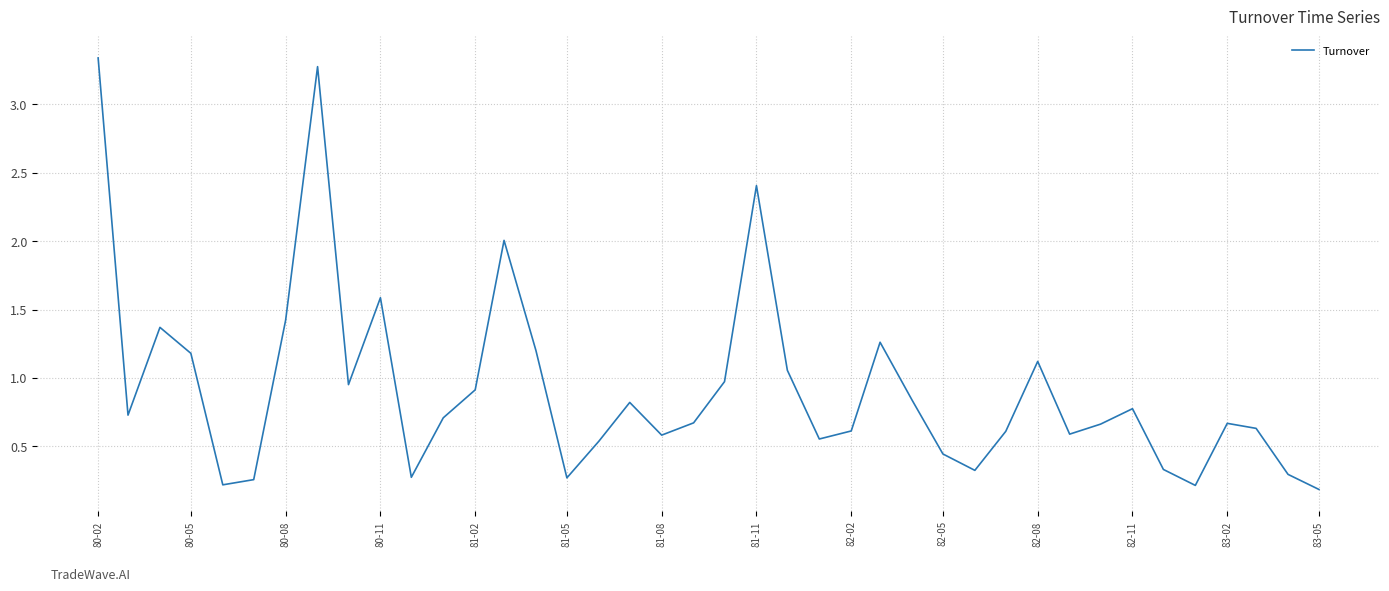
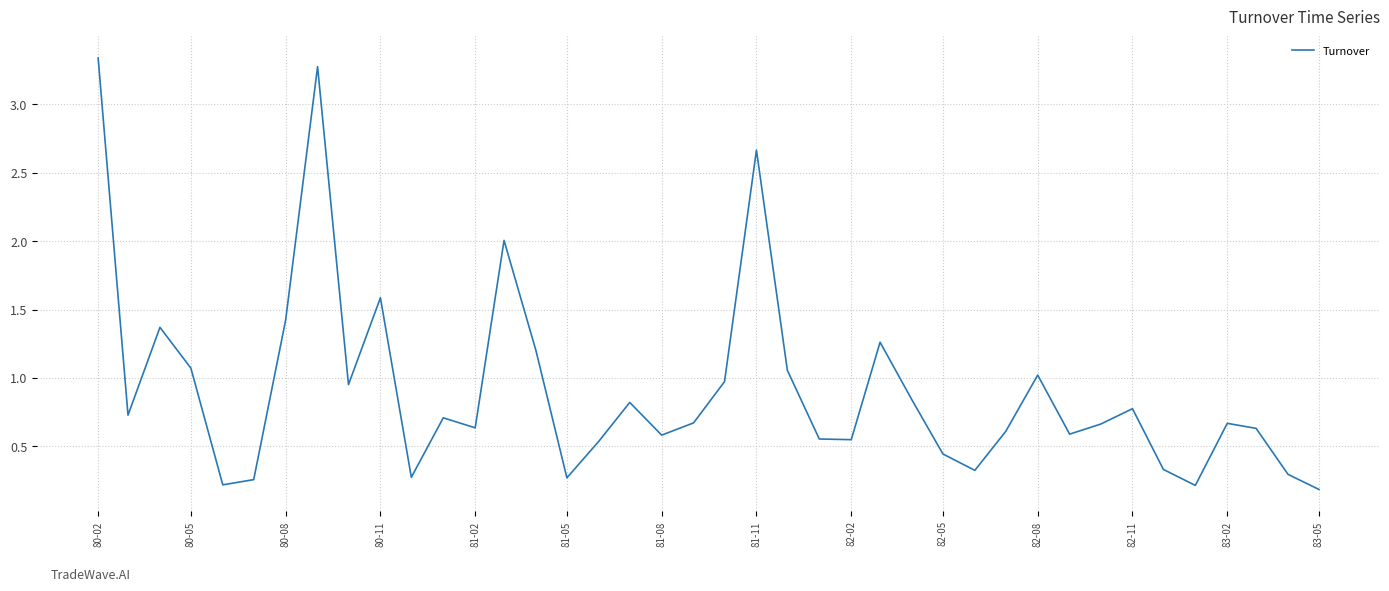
80-05: 1.18 -> 1.07
81-02: 0.91 -> 0.64
81-11: 2.41 -> 2.67
82-02: 0.61 -> 0.55
82-08: 1.12 -> 1.02
